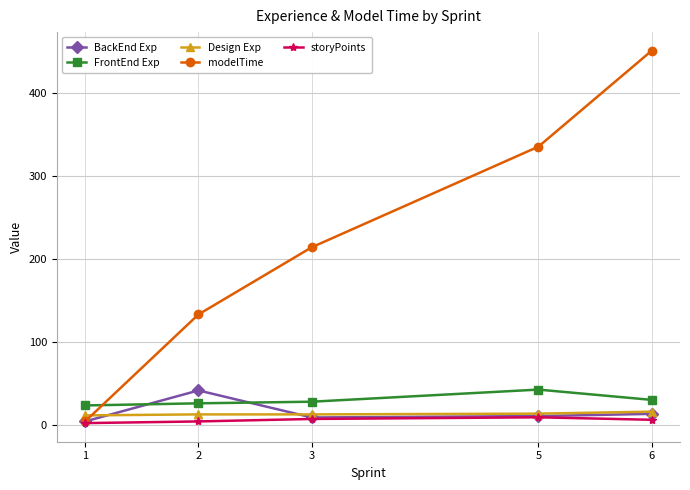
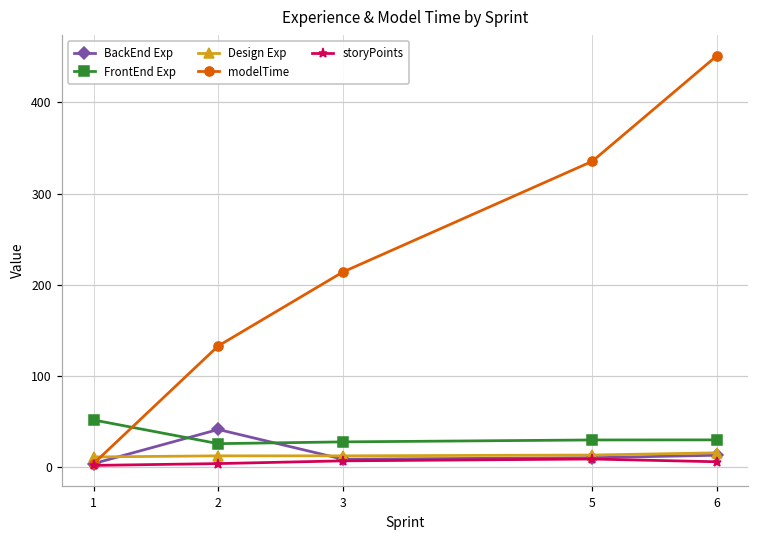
FrontEnd Exp, 1: 20 -> 50
FrontEnd Exp, 5: 40 -> 30
